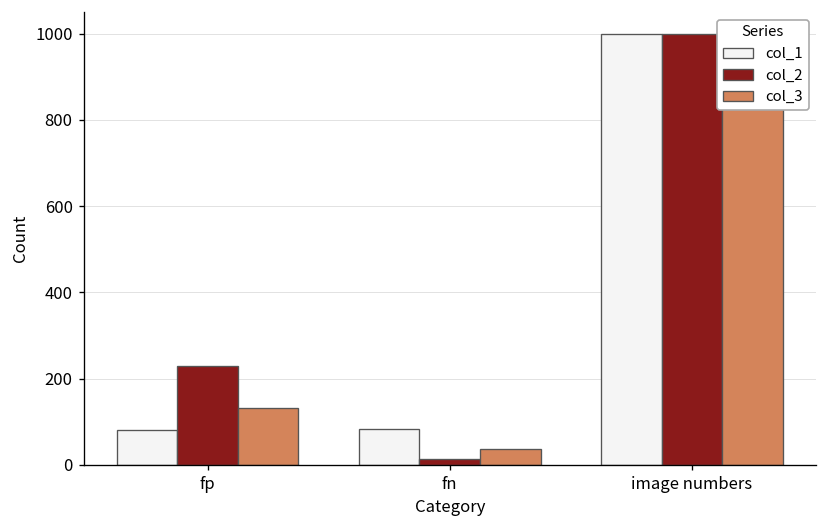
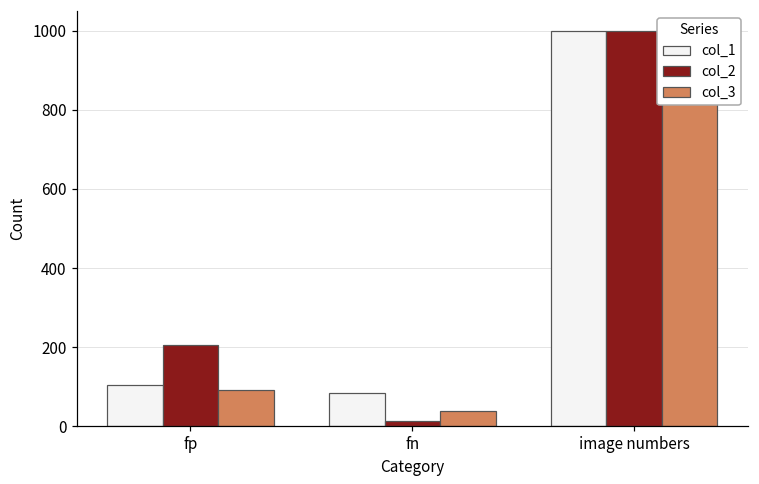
col_1, fp: 80 -> 110
col_2, fp: 230 -> 210
col_3, fp: 130 -> 90
